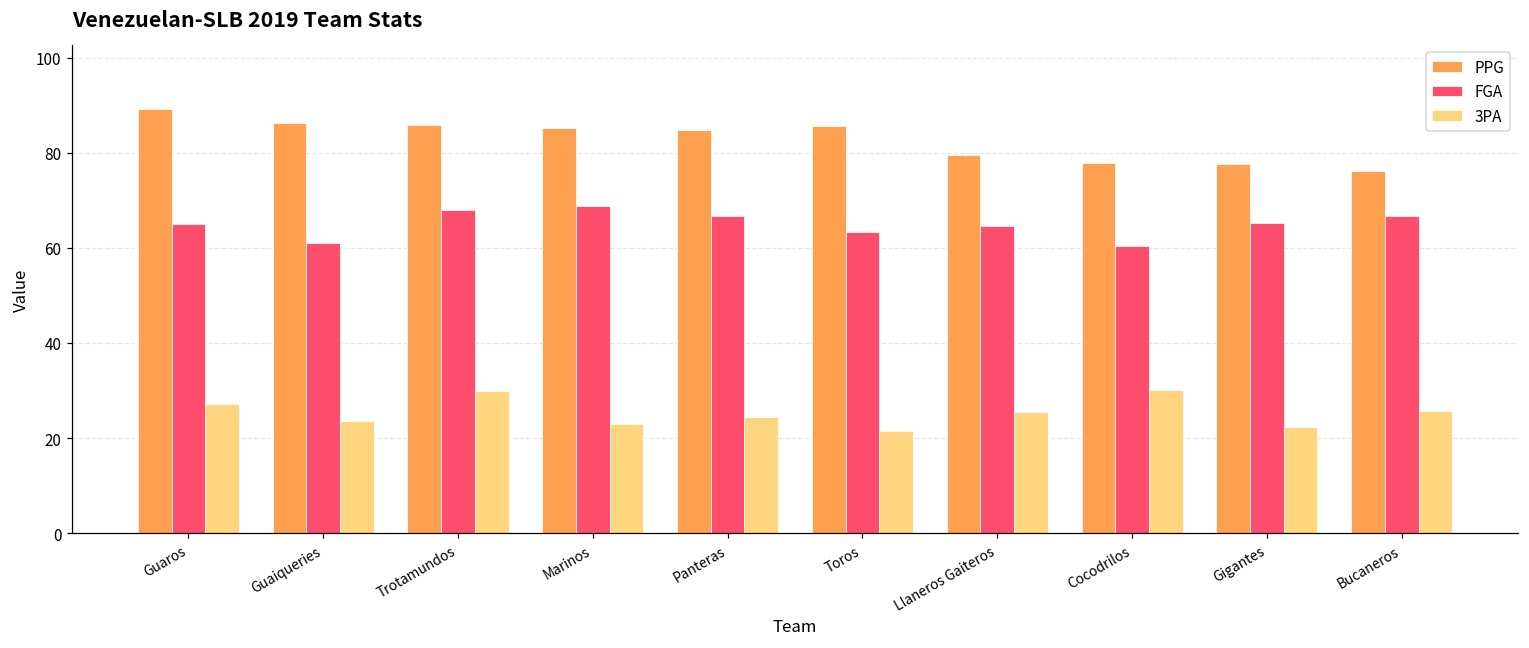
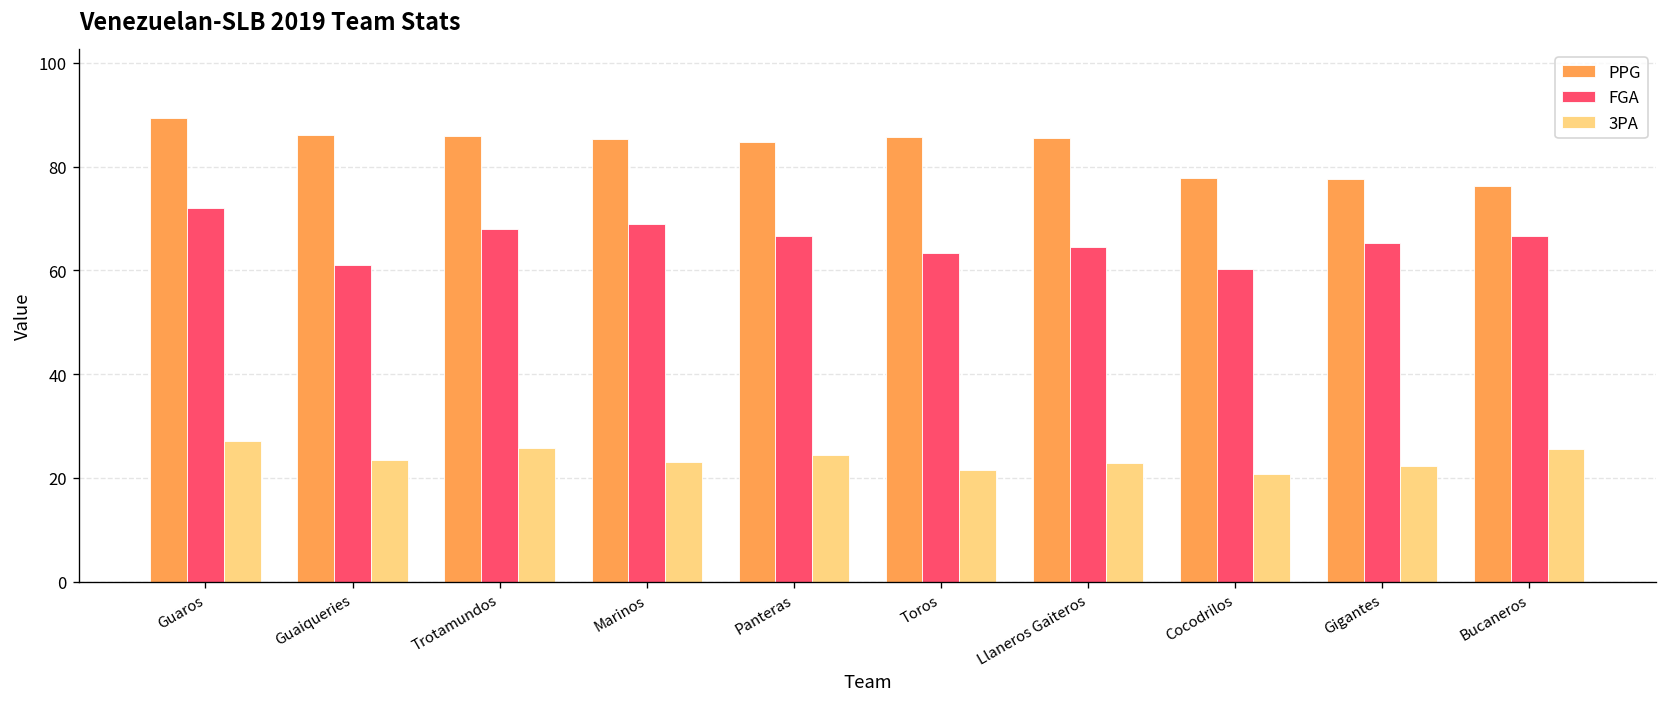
FGA, Guaros: 65 -> 72
3PA, Trotamundos: 30 -> 26
PPG, Llaneros Gaiteros: 80 -> 86
3PA, Llaneros Gaiteros: 26 -> 23
3PA, Cocodrilos: 30 -> 21
